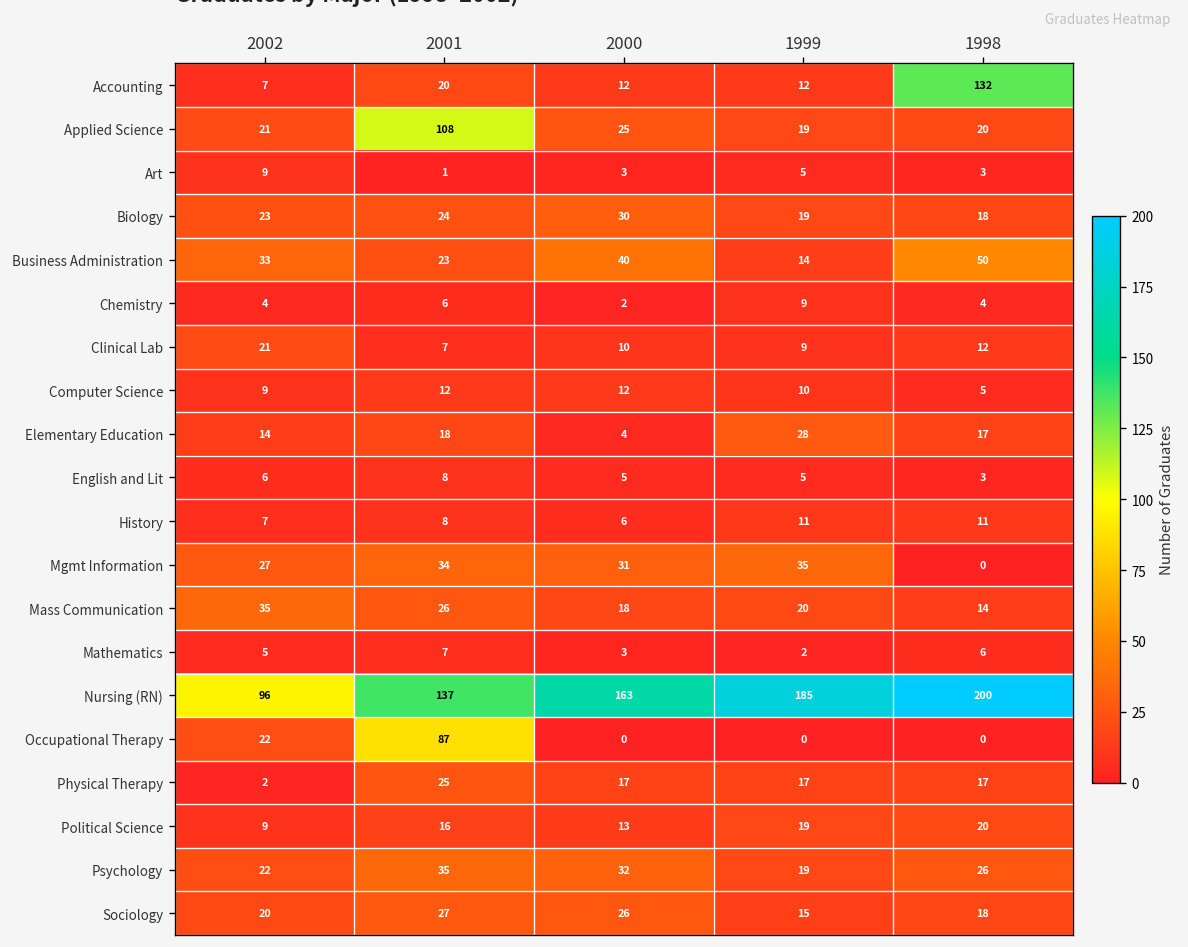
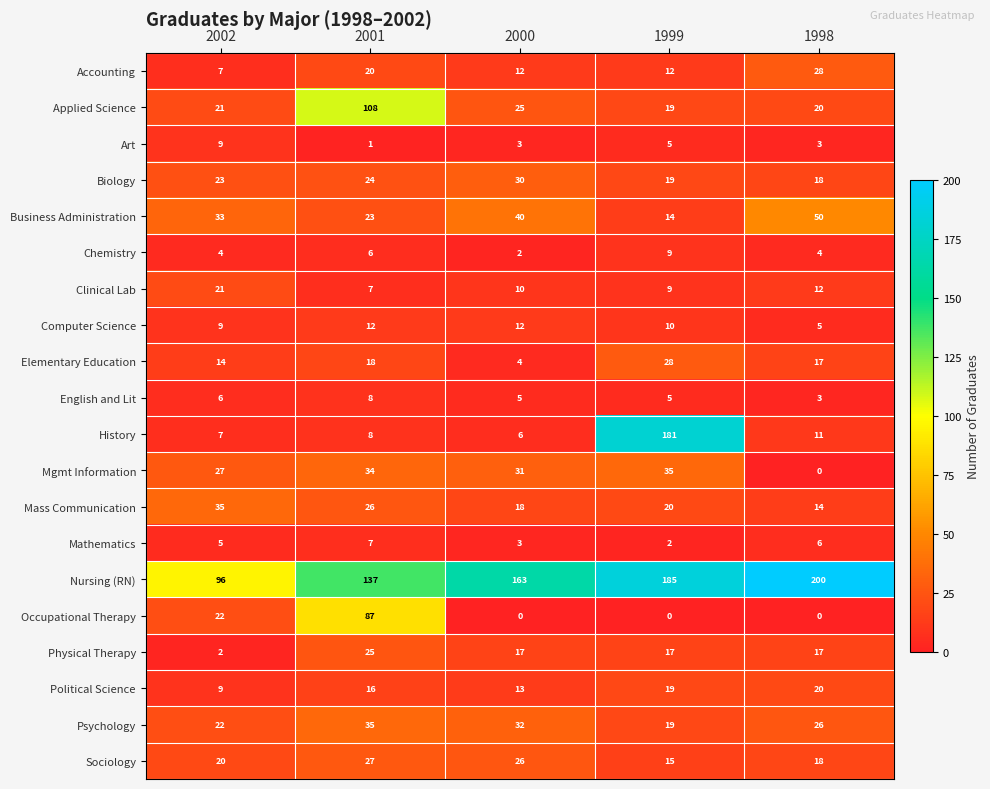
Accounting, 1998: 132 -> 28
History, 1999: 11 -> 181
